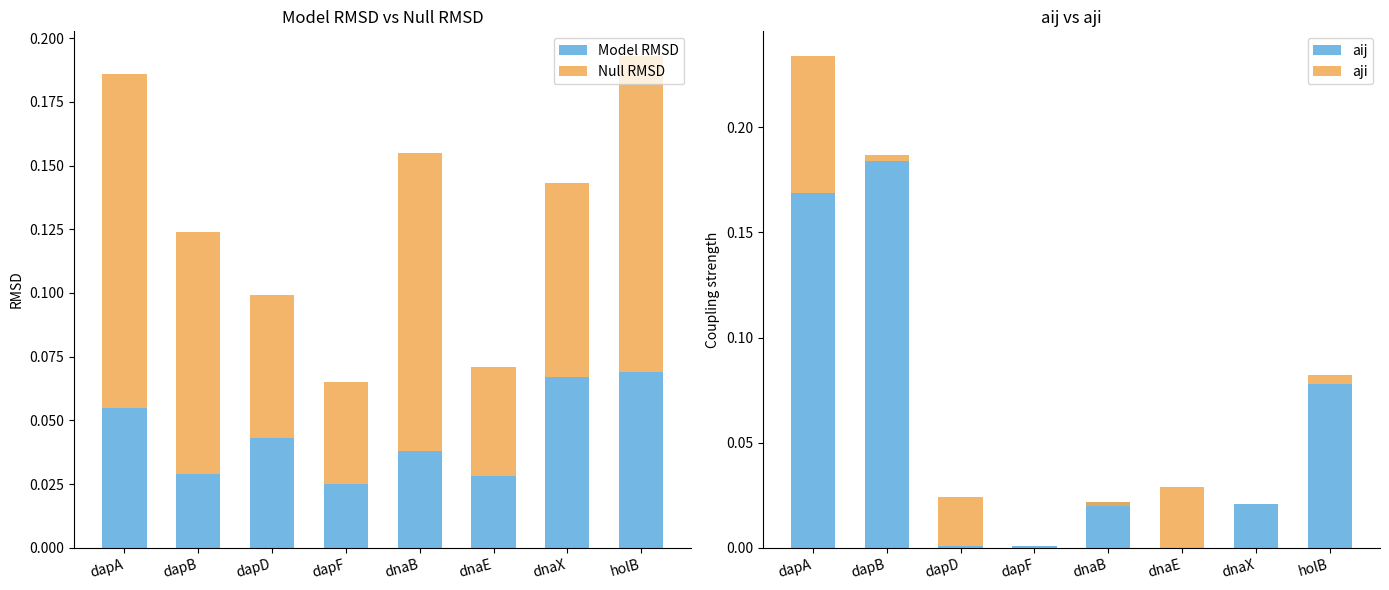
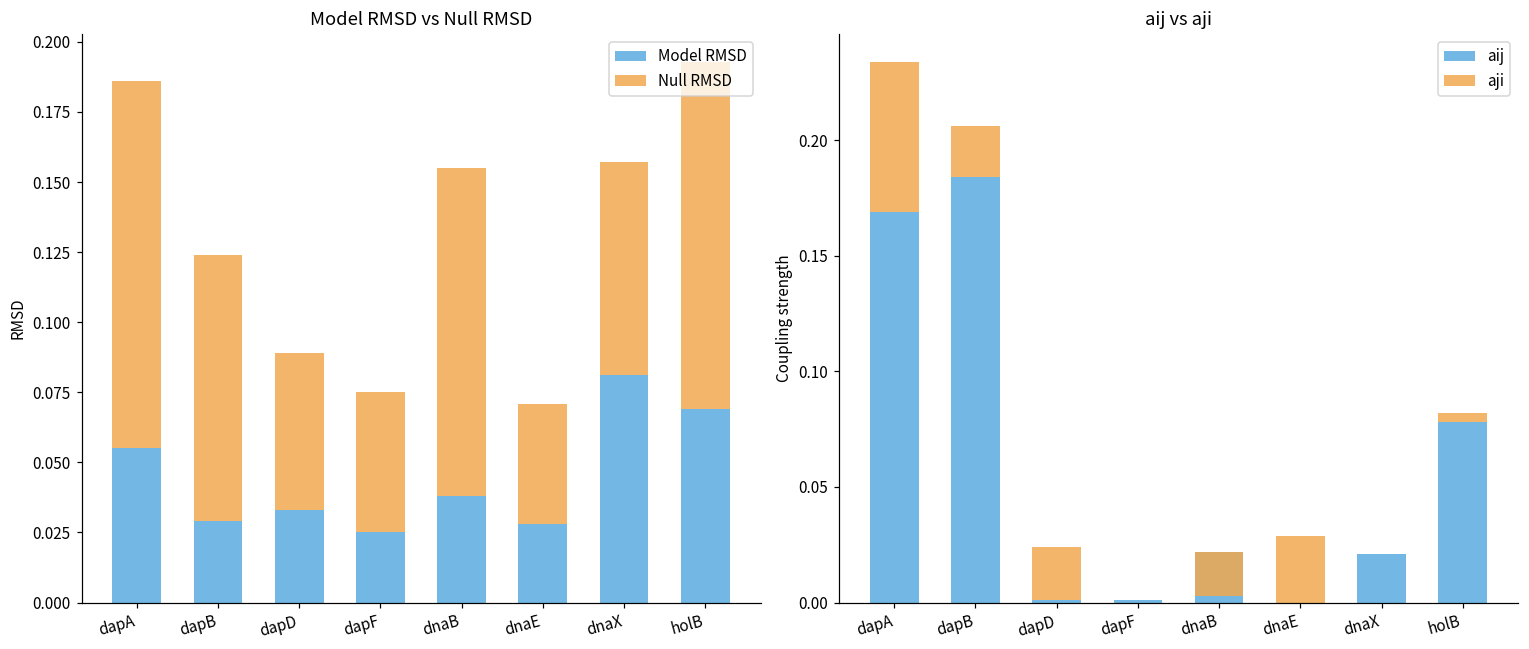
Model RMSD vs Null RMSD, Model RMSD, dapD: 0.043 -> 0.033
Model RMSD vs Null RMSD, Null RMSD, dapF: 0.04 -> 0.05
Model RMSD vs Null RMSD, Model RMSD, dnaX: 0.067 -> 0.081
aij vs aji, aji, dapB: 0.003 -> 0.022
aij vs aji, aji, dnaB: -0.002 -> -0.019
